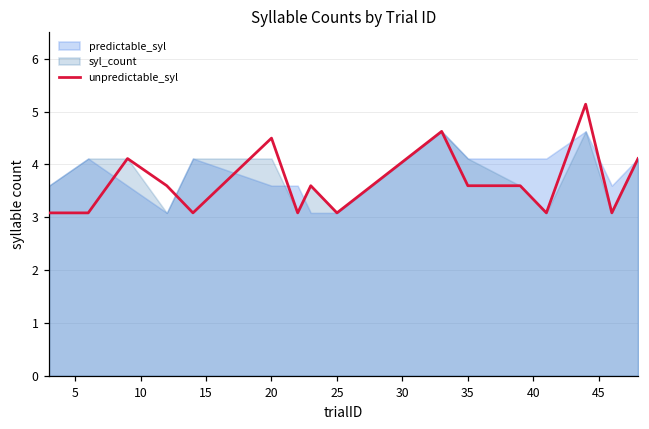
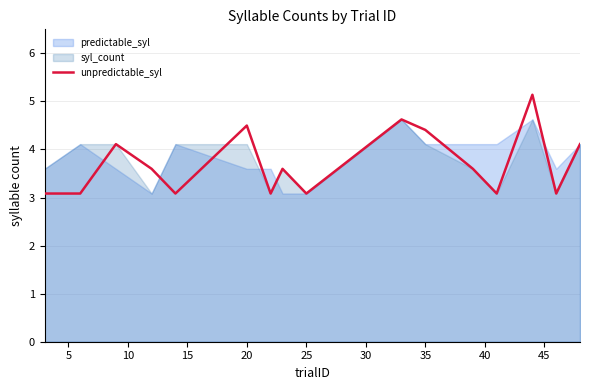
unpredictable_syl, 35: 3.6 -> 4.4
